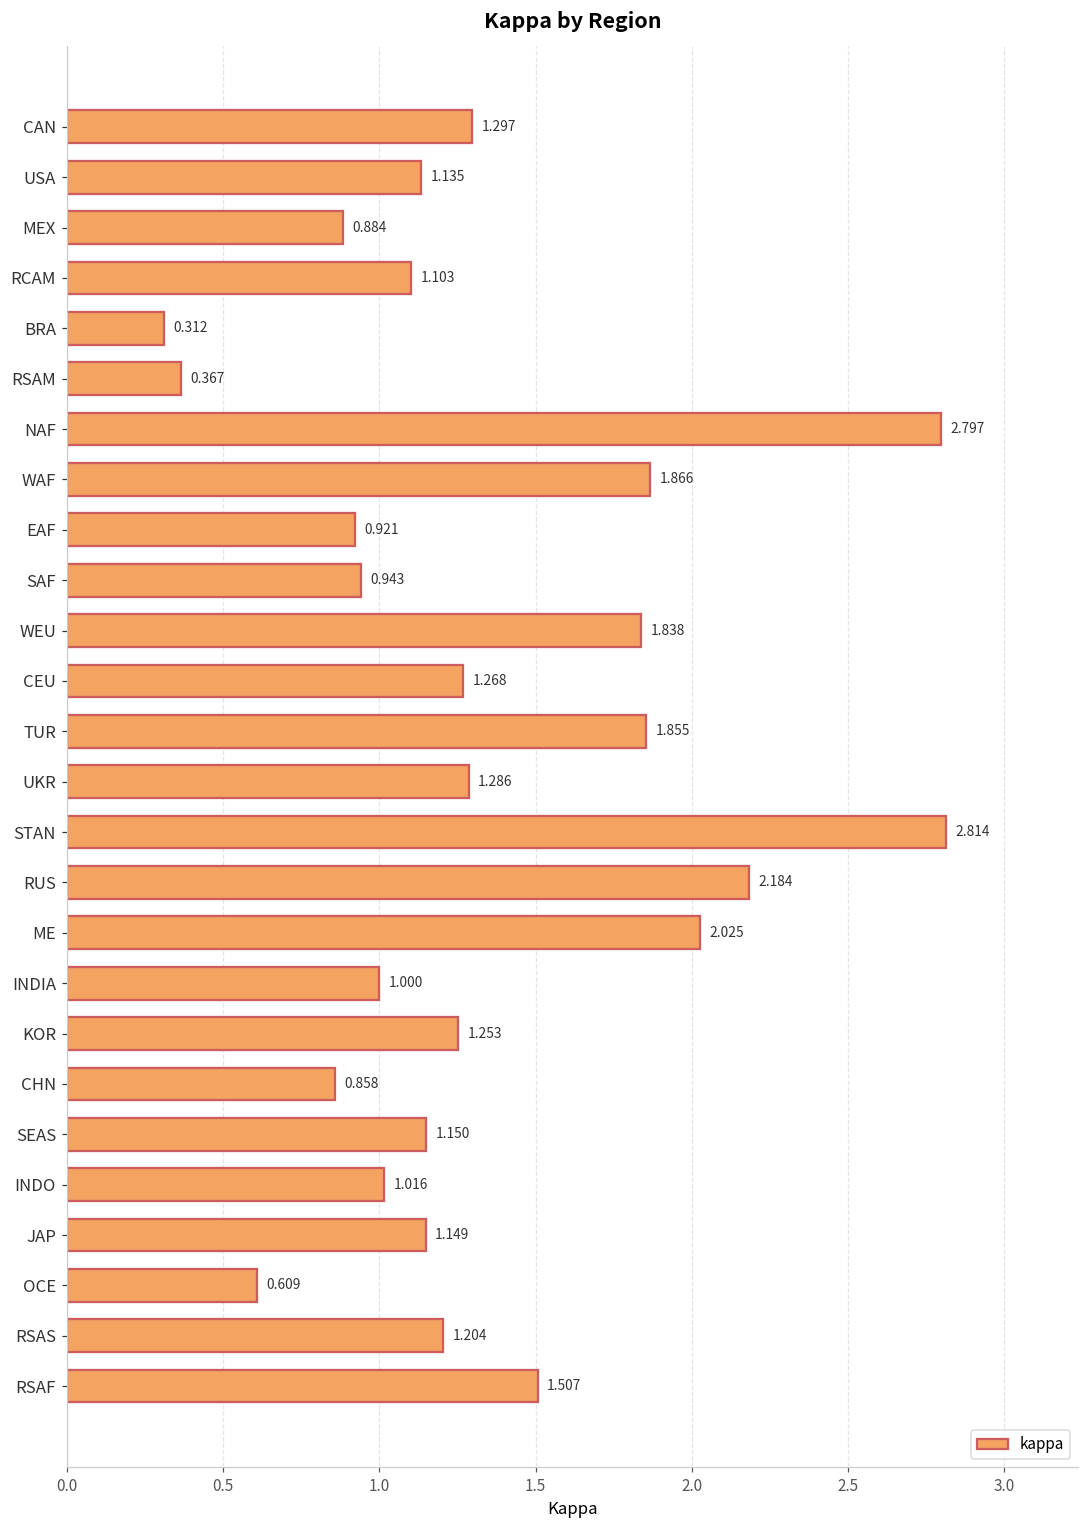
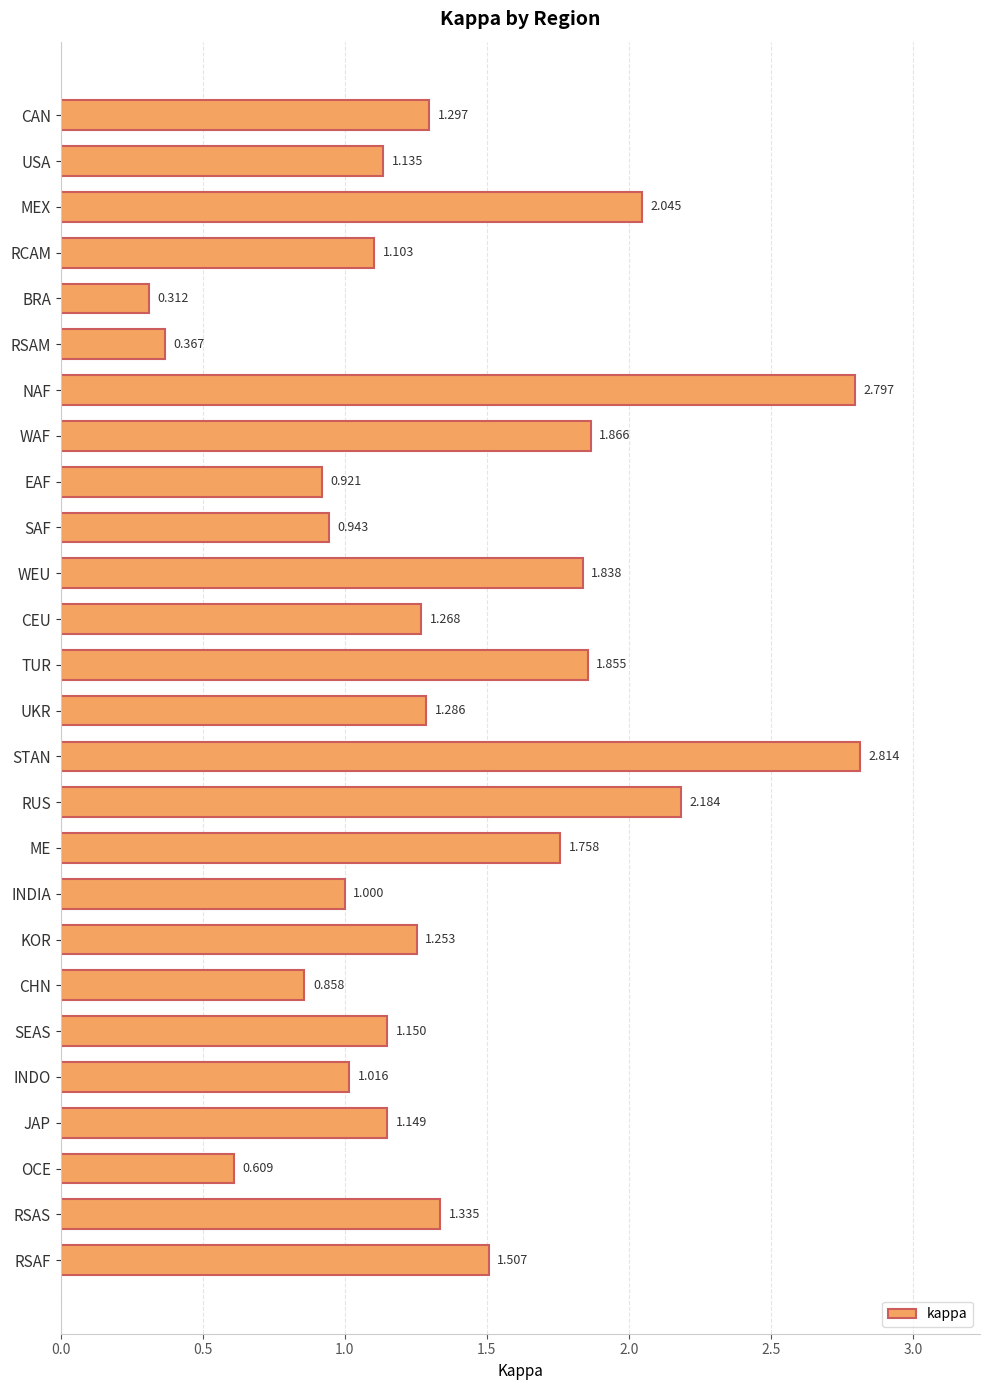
MEX: 0.884 -> 2.045
ME: 2.025 -> 1.758
RSAS: 1.204 -> 1.335
